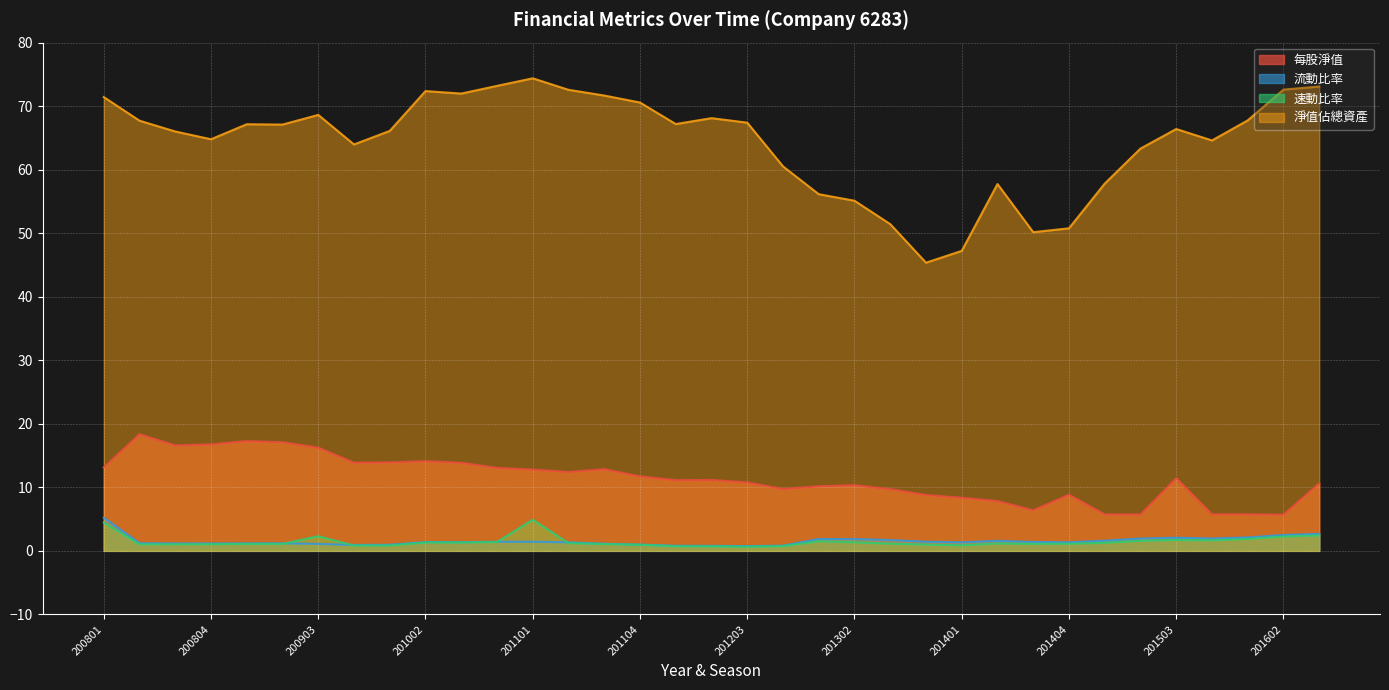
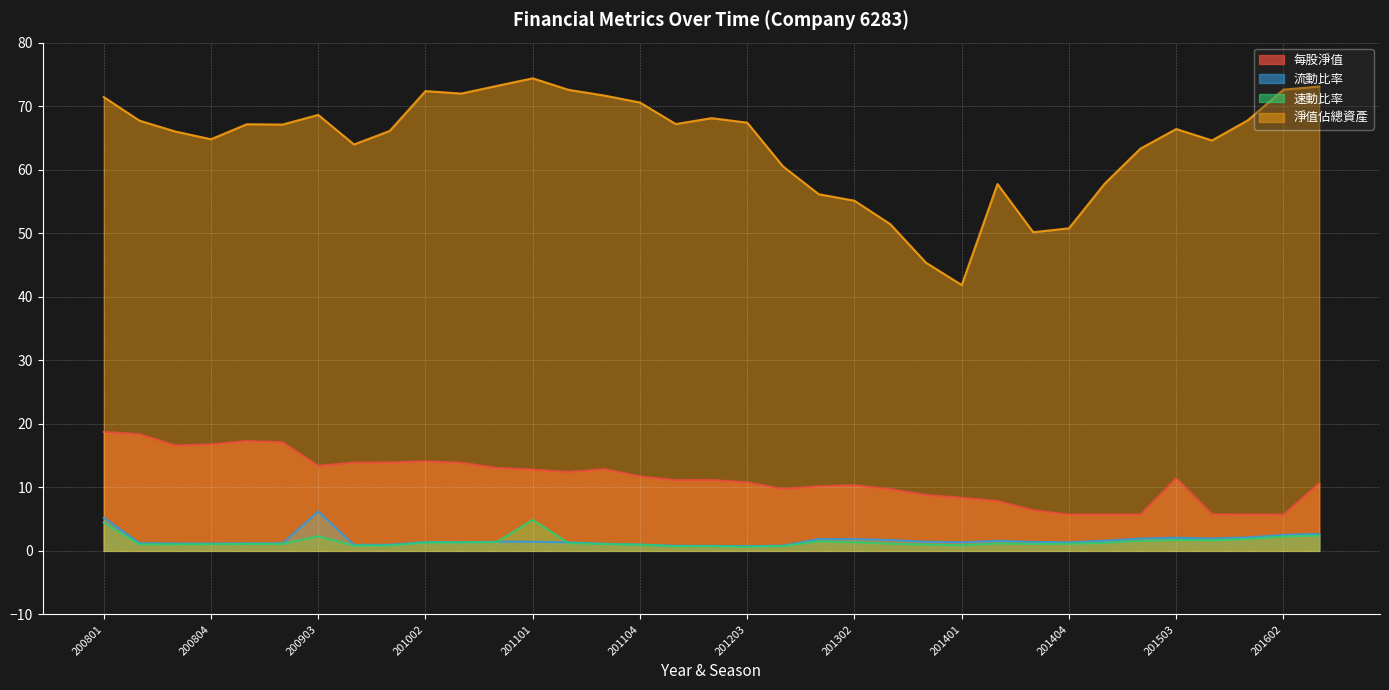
每股淨值, 200801: 13 -> 19
每股淨值, 200903: 16 -> 13
流動比率, 200903: 1 -> 6
淨值佔總資產, 201401: 47 -> 42
每股淨值, 201404: 9 -> 6
